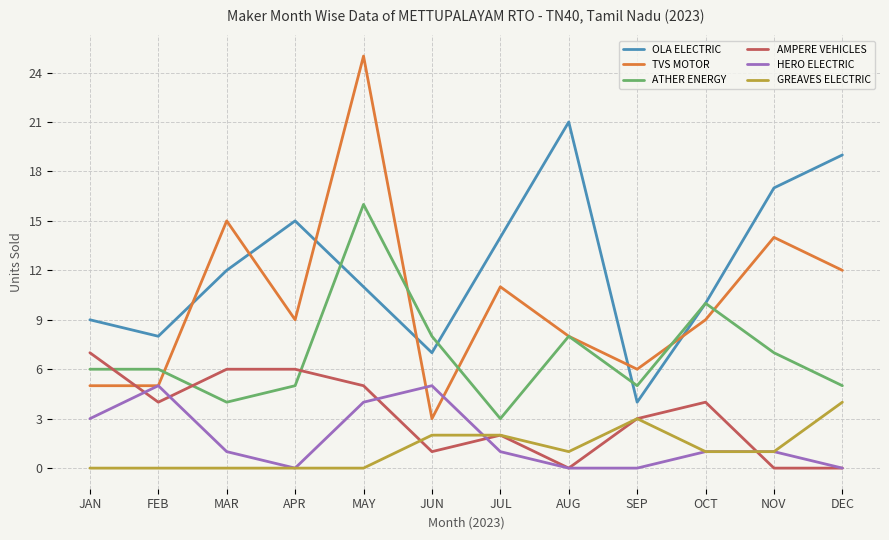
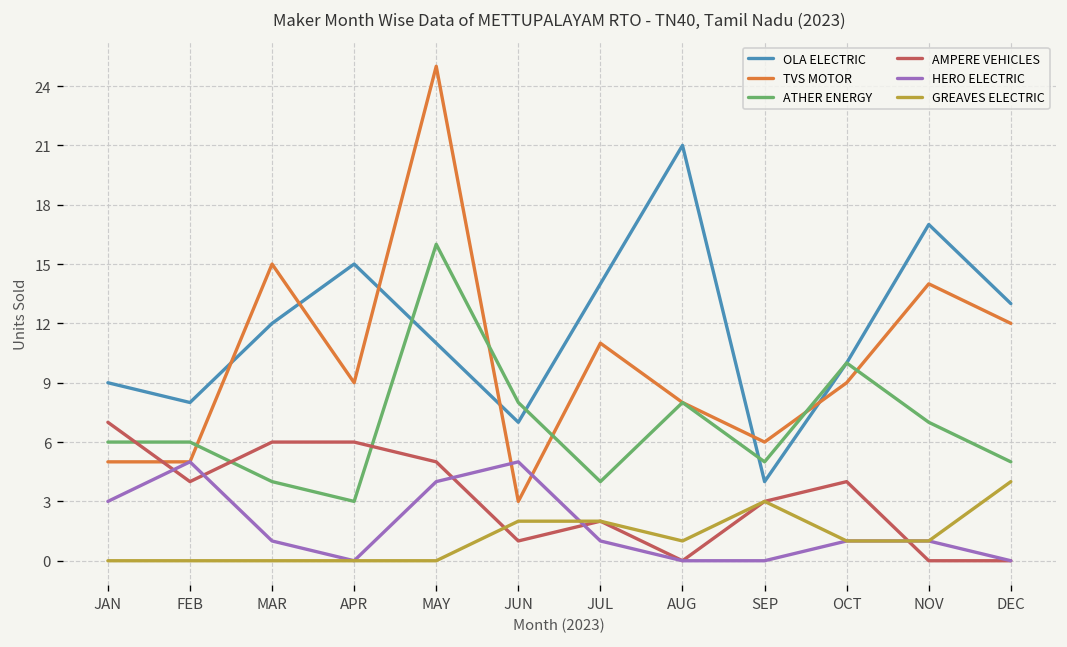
ATHER ENERGY, APR: 5 -> 3
ATHER ENERGY, JUL: 3 -> 4
OLA ELECTRIC, DEC: 19 -> 13
